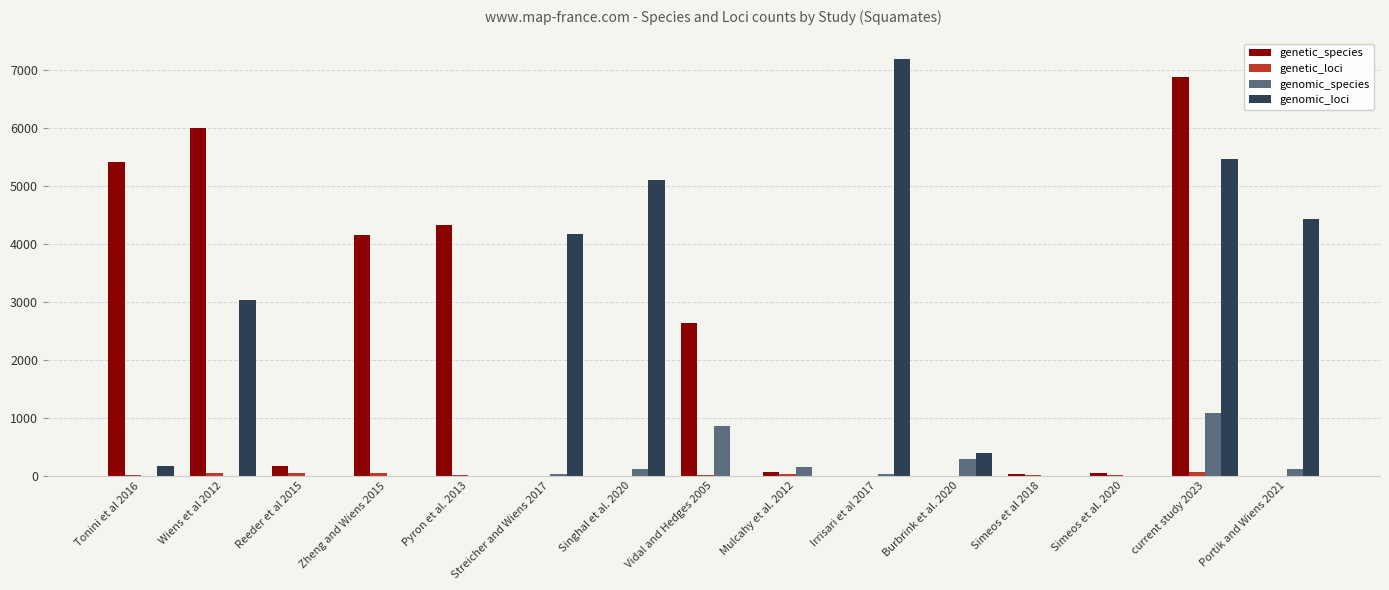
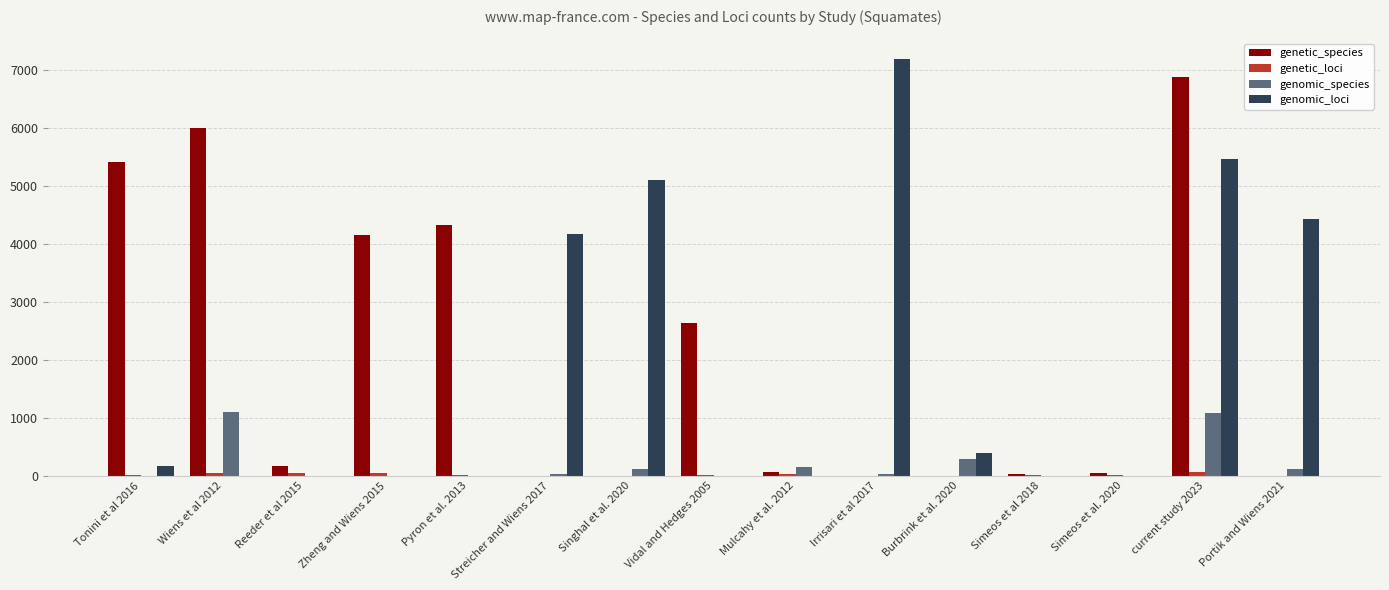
genomic_species, Wiens et al 2012: 0 -> 1100
genomic_loci, Wiens et al 2012: 3000 -> 0
genomic_species, Vidal and Hedges 2005: 900 -> 0
